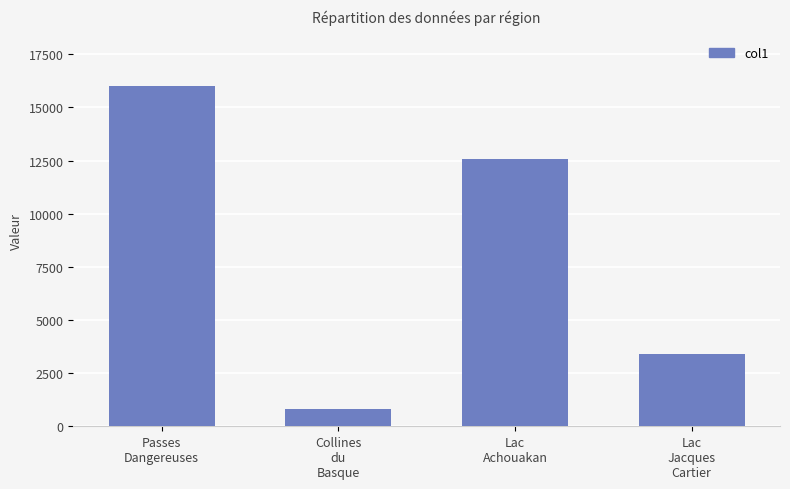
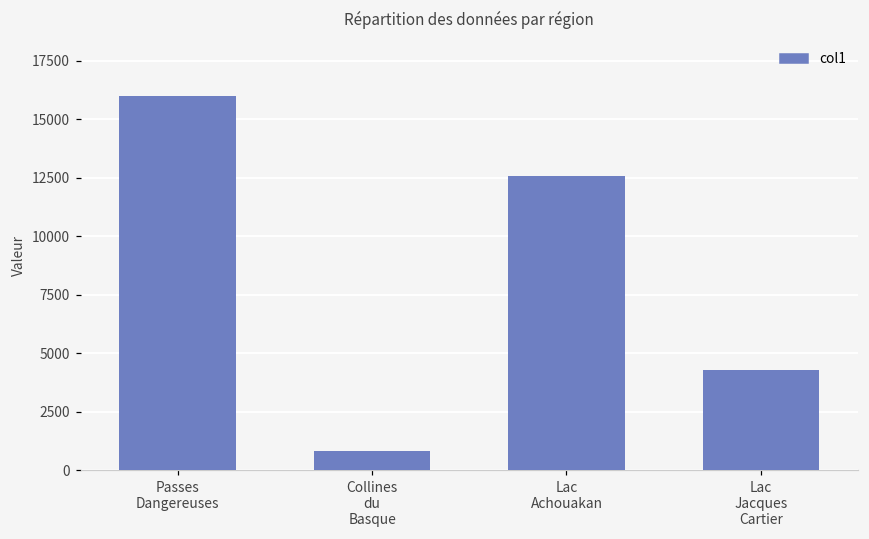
Lac Jacques Cartier: 3400 -> 4300
